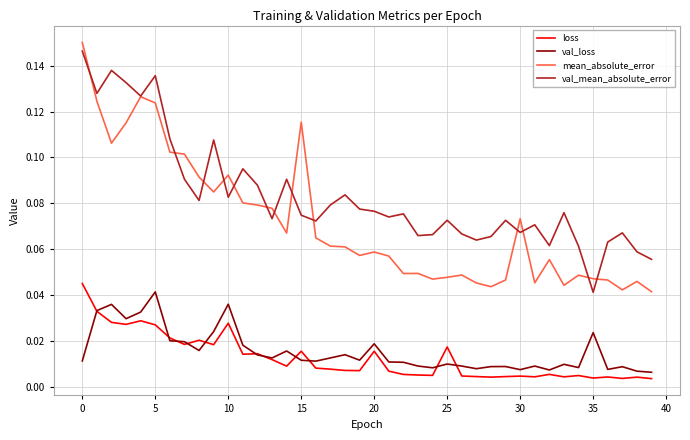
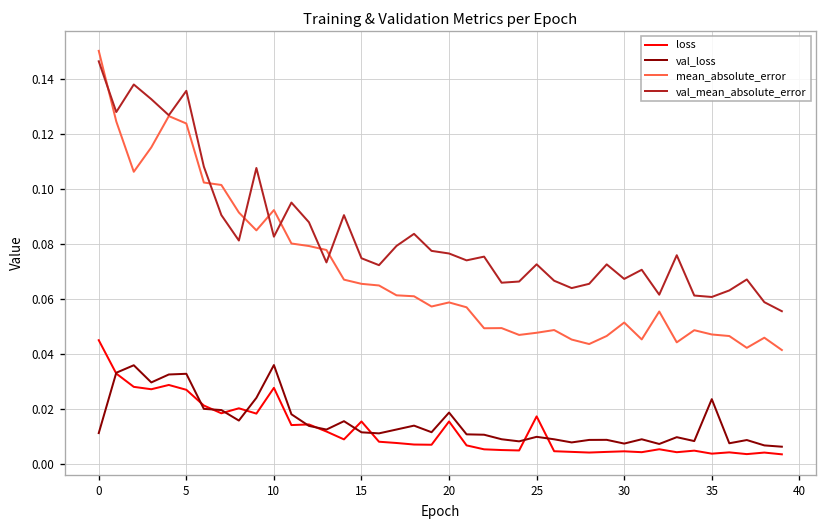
val_loss, 5: 0.041 -> 0.033
mean_absolute_error, 15: 0.115 -> 0.065
mean_absolute_error, 30: 0.073 -> 0.051
val_mean_absolute_error, 35: 0.041 -> 0.061
